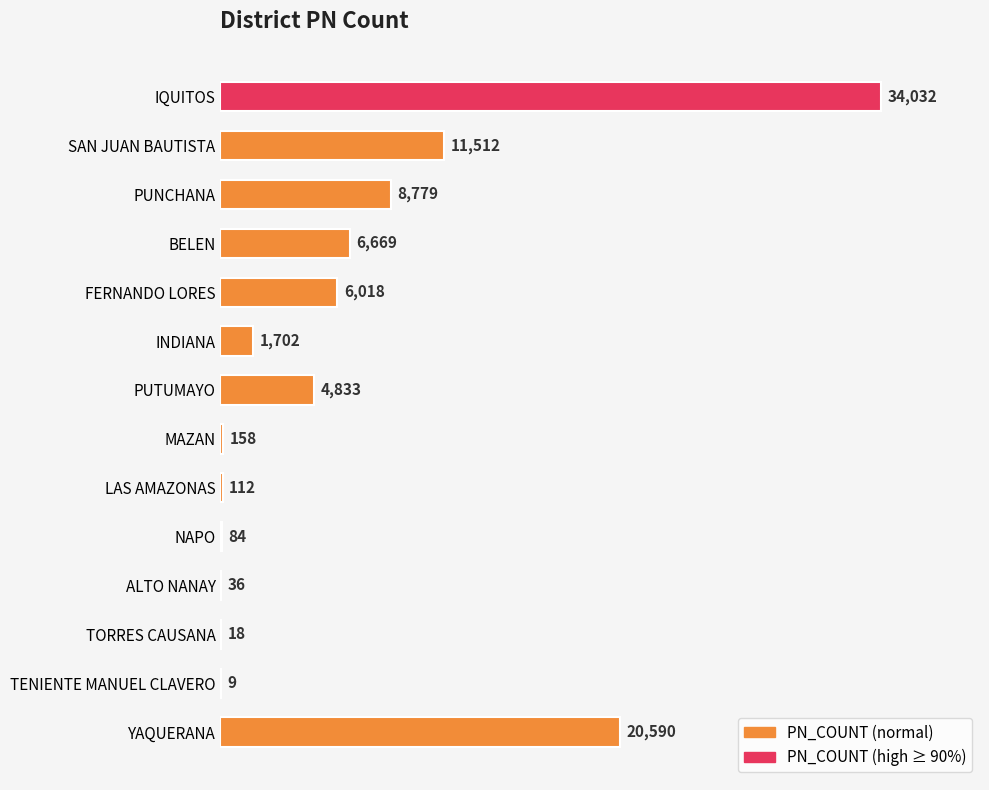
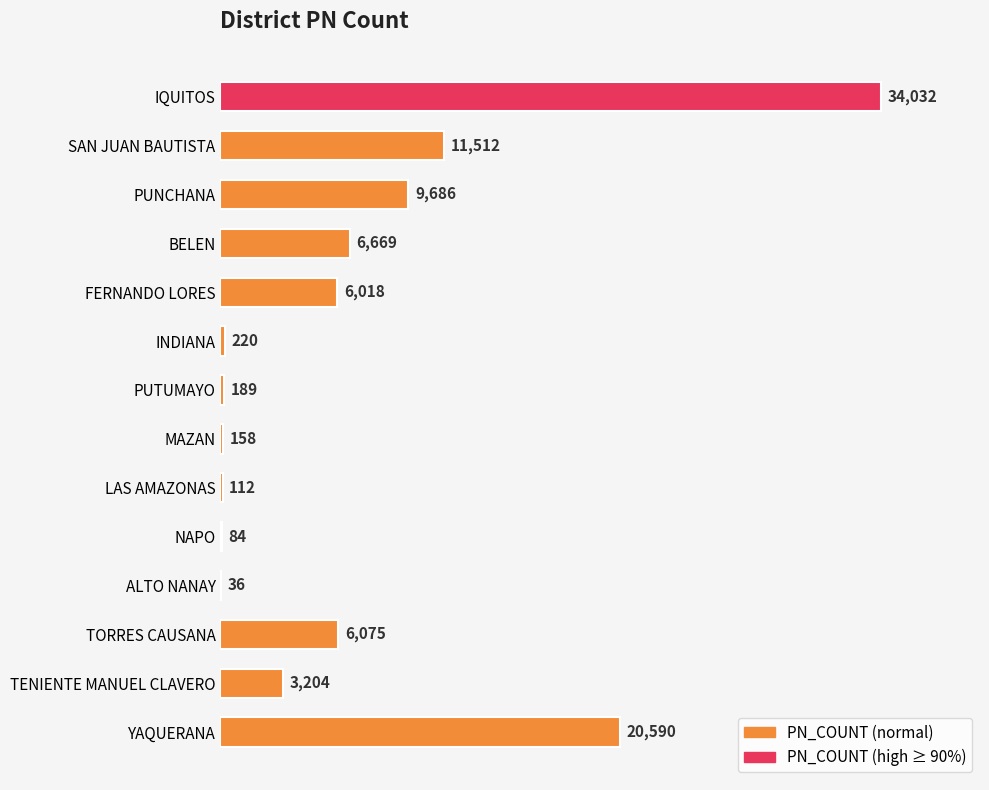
PUNCHANA: 8,779 -> 9,686
INDIANA: 1,702 -> 220
PUTUMAYO: 4,833 -> 189
TORRES CAUSANA: 18 -> 6,075
TENIENTE MANUEL CLAVERO: 9 -> 3,204
